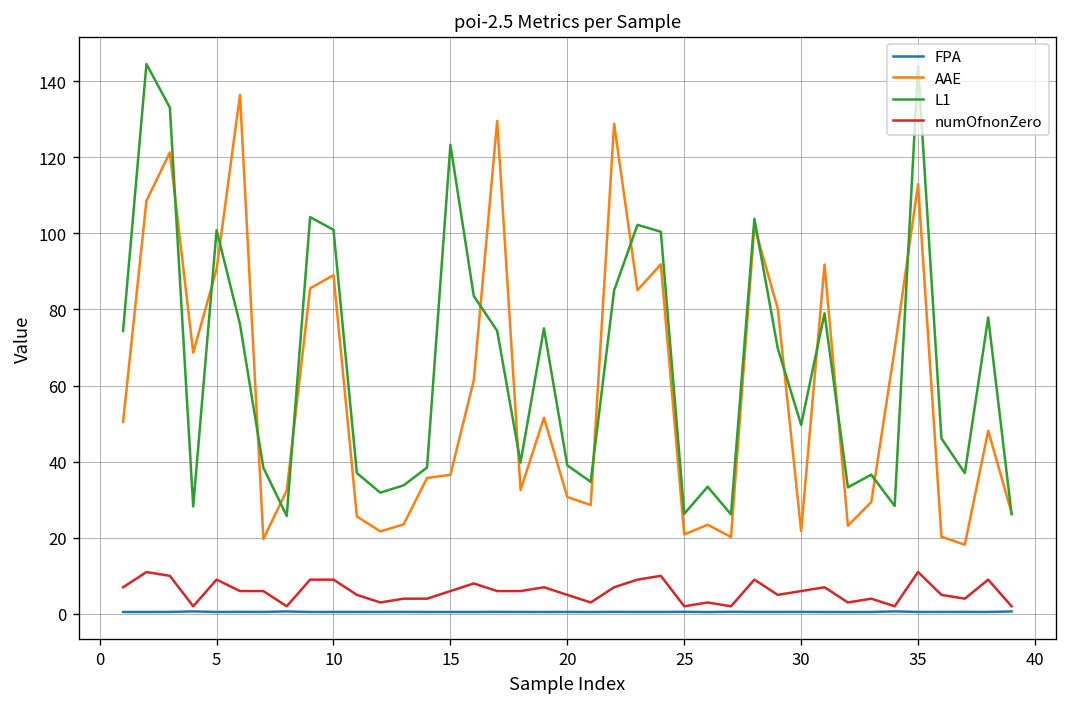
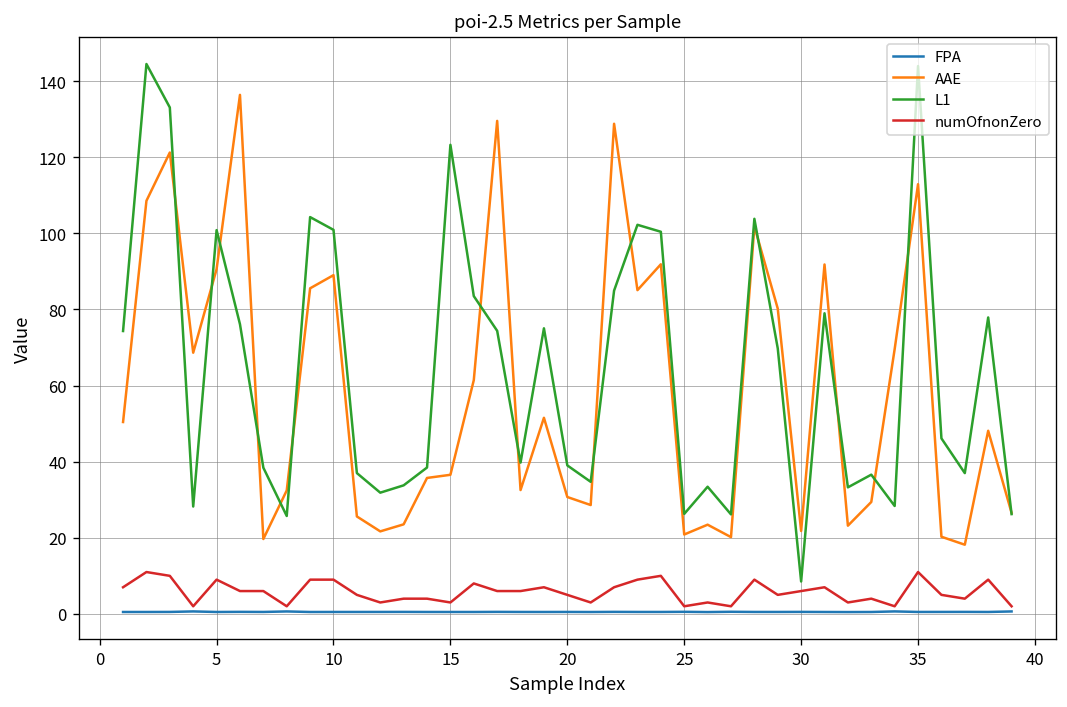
numOfnonZero, 15: 6 -> 3
L1, 30: 50 -> 9
